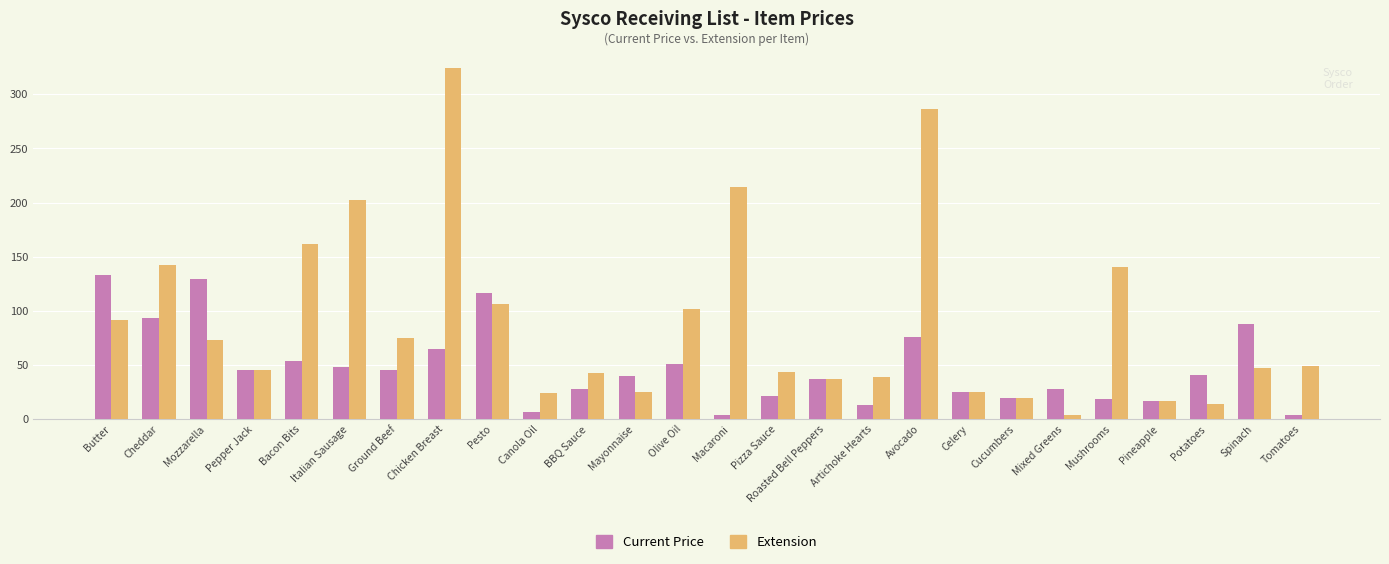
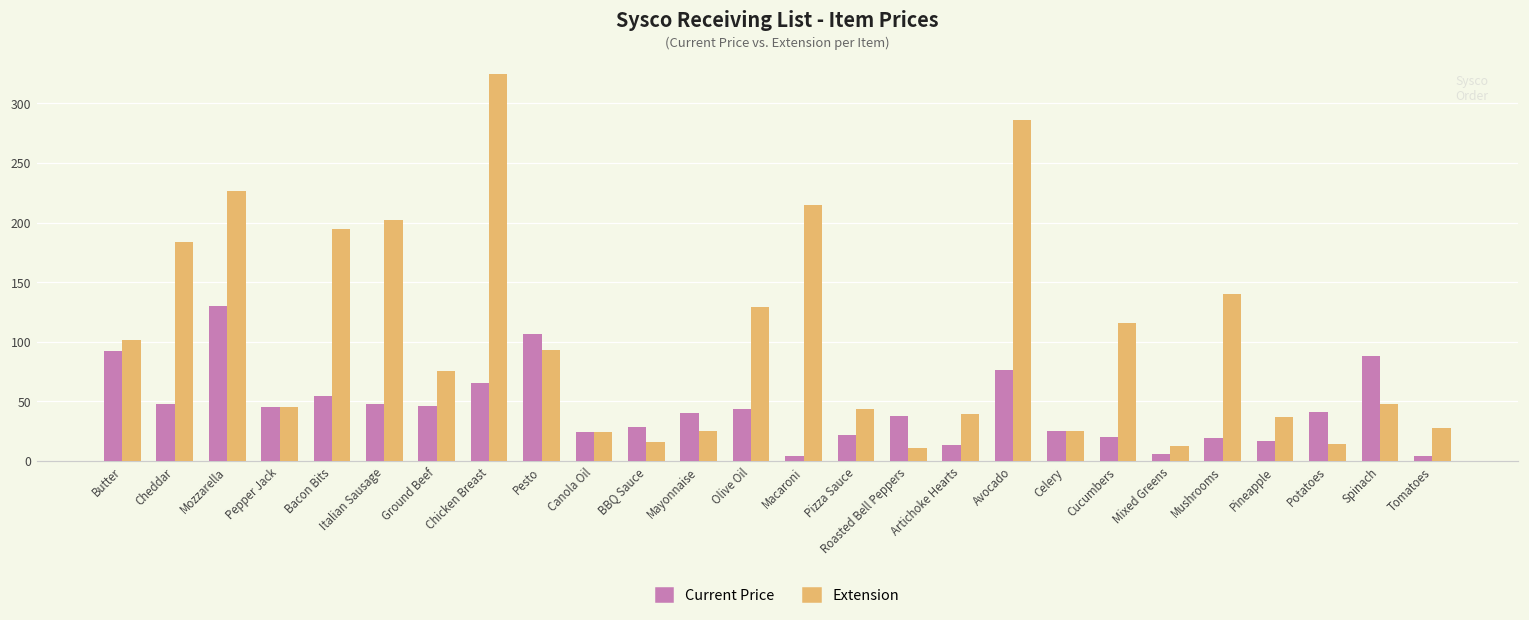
Current Price, Butter: 133 -> 92
Extension, Butter: 92 -> 101
Current Price, Cheddar: 93 -> 47
Extension, Cheddar: 142 -> 184
Extension, Mozzarella: 73 -> 227
Extension, Bacon Bits: 162 -> 194
Current Price, Pesto: 116 -> 106
Extension, Pesto: 106 -> 93
Current Price, Canola Oil: 7 -> 24
Extension, BBQ Sauce: 43 -> 16
Current Price, Olive Oil: 51 -> 43
Extension, Olive Oil: 102 -> 129
Extension, Roasted Bell Peppers: 37 -> 11
Extension, Cucumbers: 20 -> 116
Current Price, Mixed Greens: 28 -> 6
Extension, Mixed Greens: 4 -> 12
Extension, Pineapple: 17 -> 37
Extension, Tomatoes: 49 -> 28
